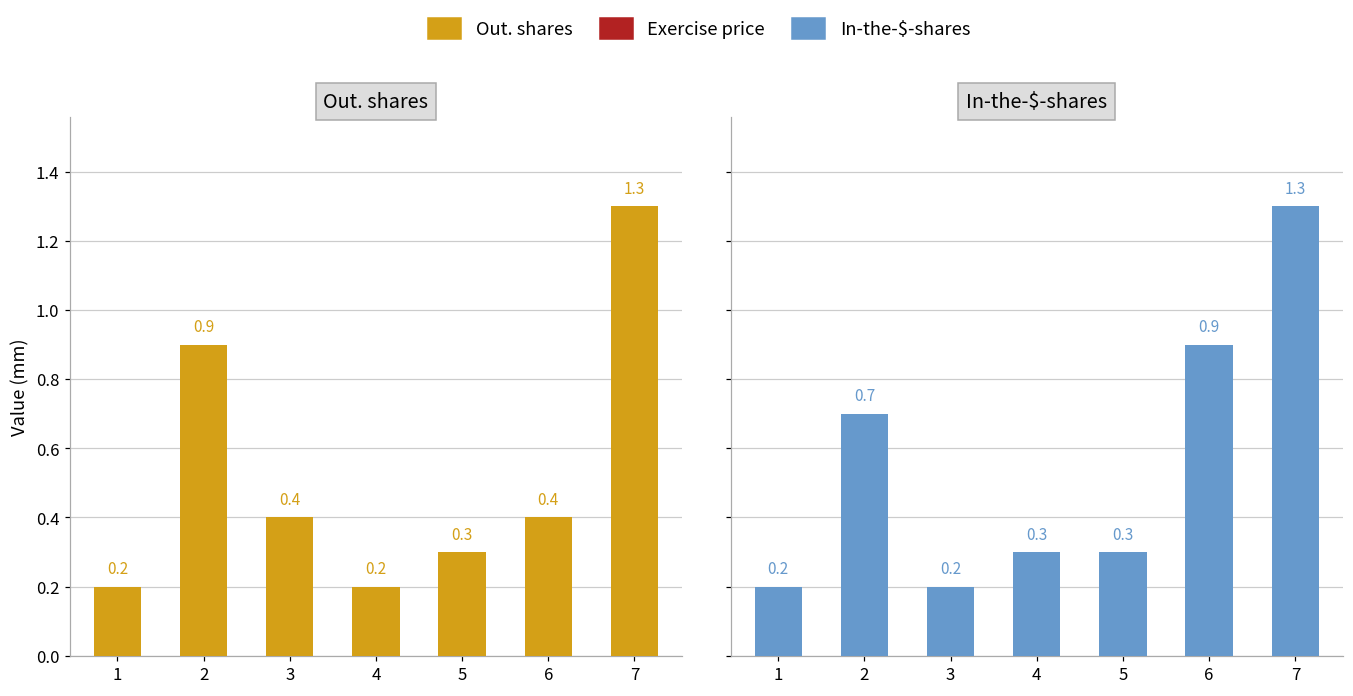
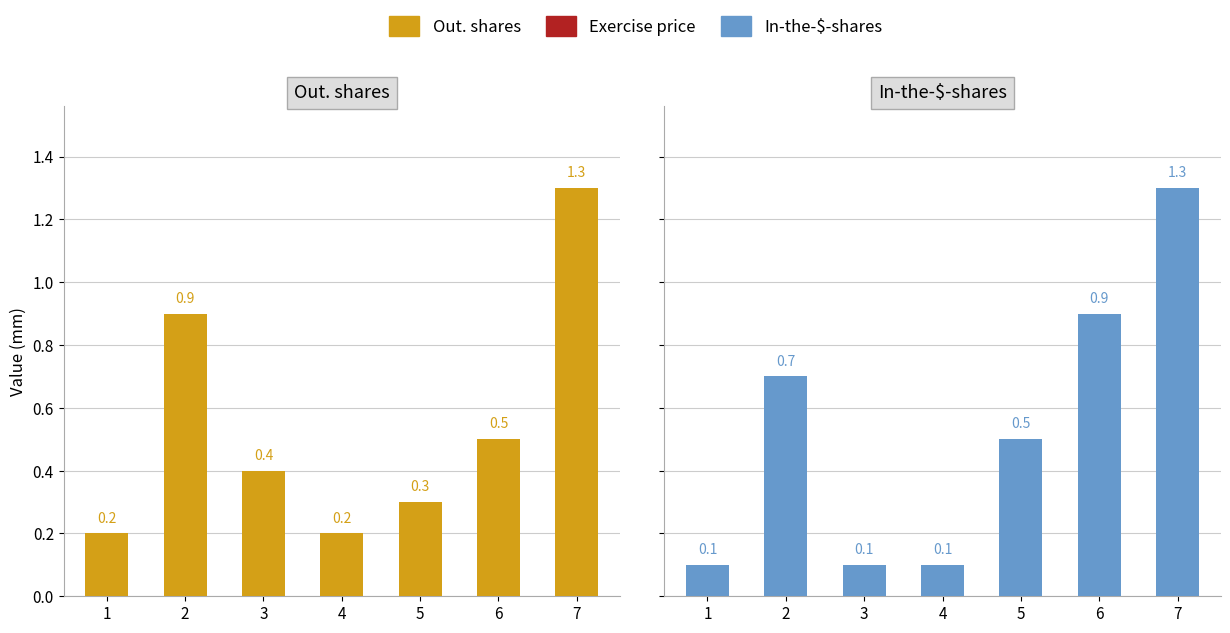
Out. shares, 6: 0.4 -> 0.5
In-the-$-shares, 1: 0.2 -> 0.1
In-the-$-shares, 3: 0.2 -> 0.1
In-the-$-shares, 4: 0.3 -> 0.1
In-the-$-shares, 5: 0.3 -> 0.5
